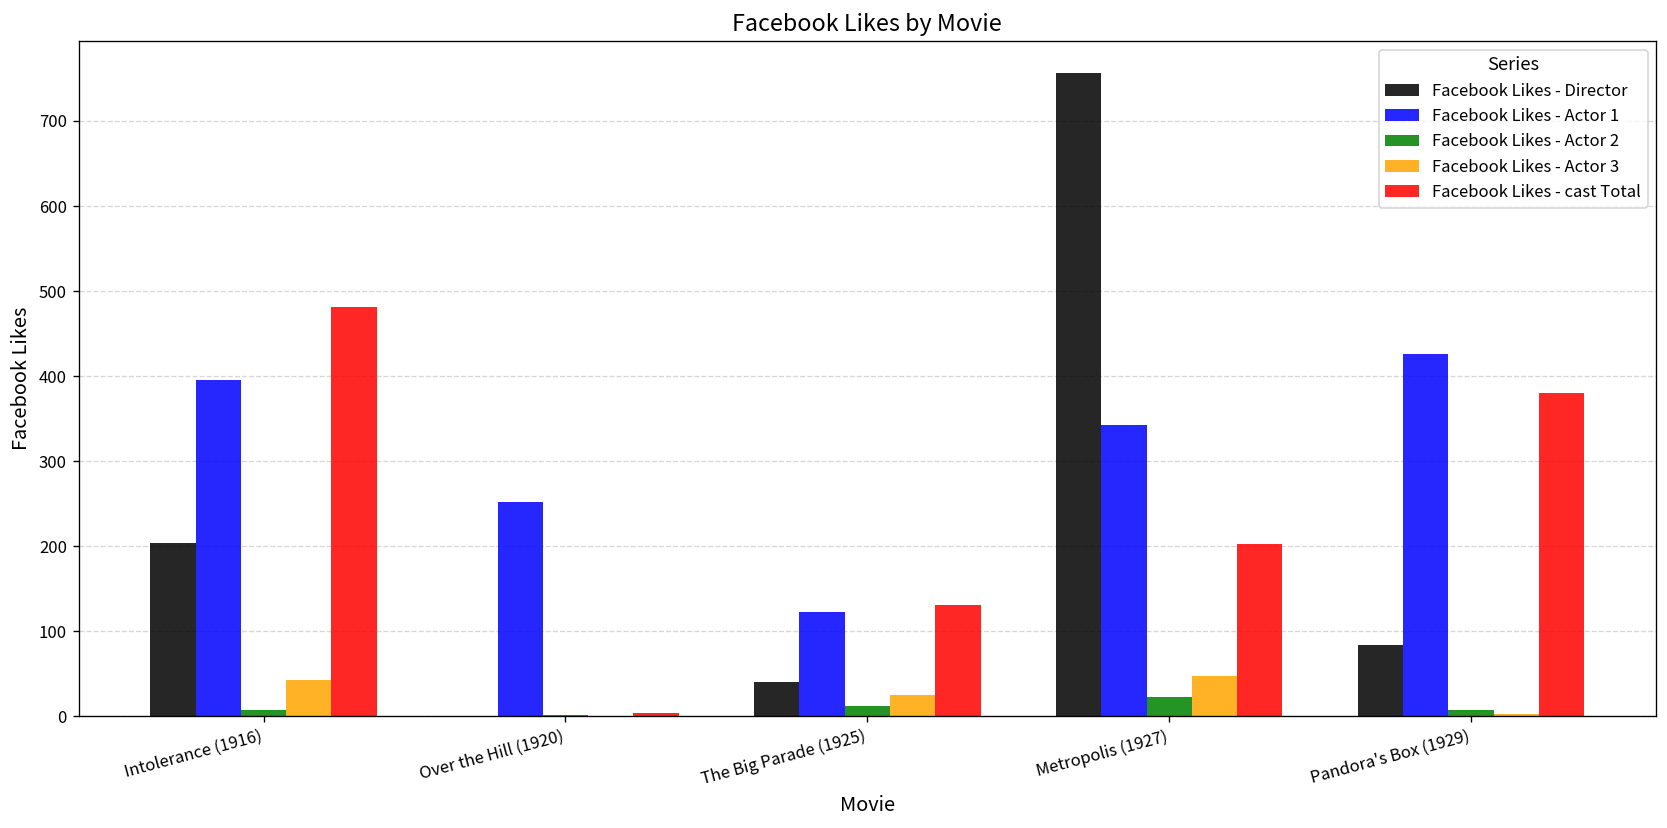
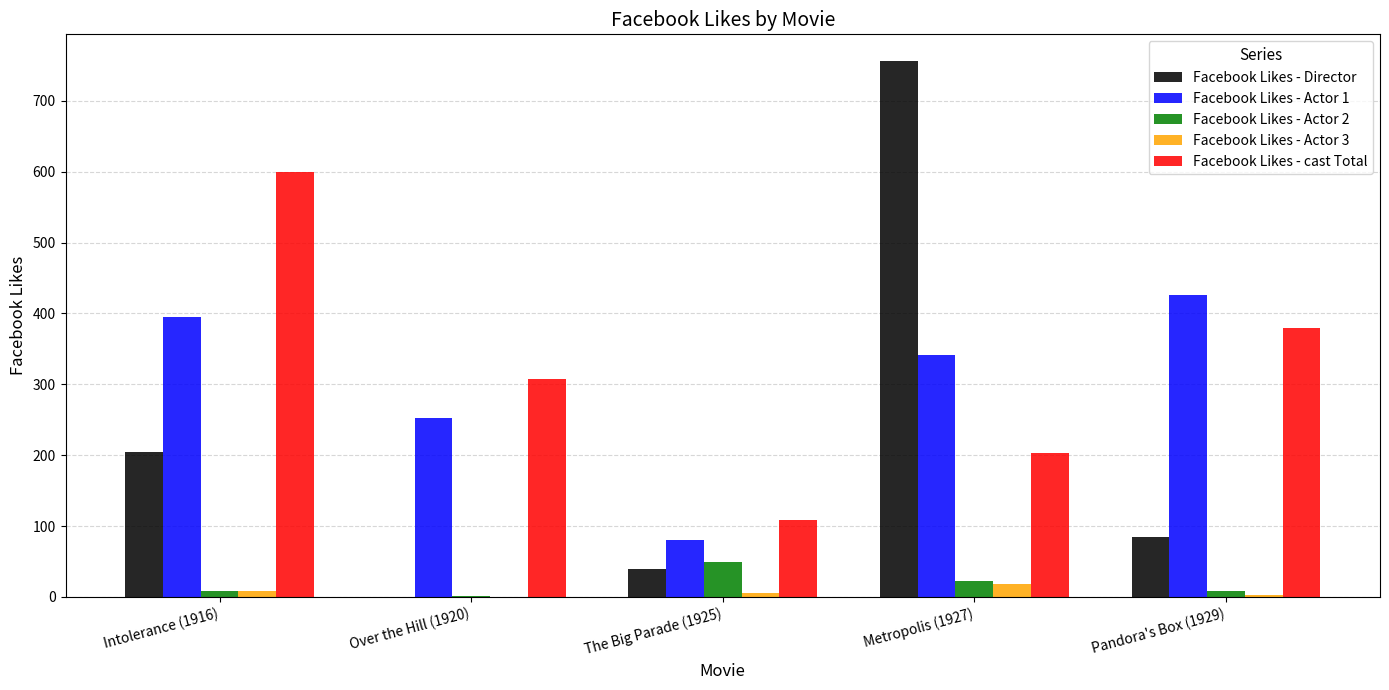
Facebook Likes - Actor 3, Intolerance (1916): 40 -> 10
Facebook Likes - cast Total, Intolerance (1916): 480 -> 600
Facebook Likes - cast Total, Over the Hill (1920): 0 -> 310
Facebook Likes - Actor 1, The Big Parade (1925): 120 -> 80
Facebook Likes - Actor 2, The Big Parade (1925): 10 -> 50
Facebook Likes - Actor 3, The Big Parade (1925): 30 -> 10
Facebook Likes - cast Total, The Big Parade (1925): 130 -> 110
Facebook Likes - Actor 3, Metropolis (1927): 50 -> 20
